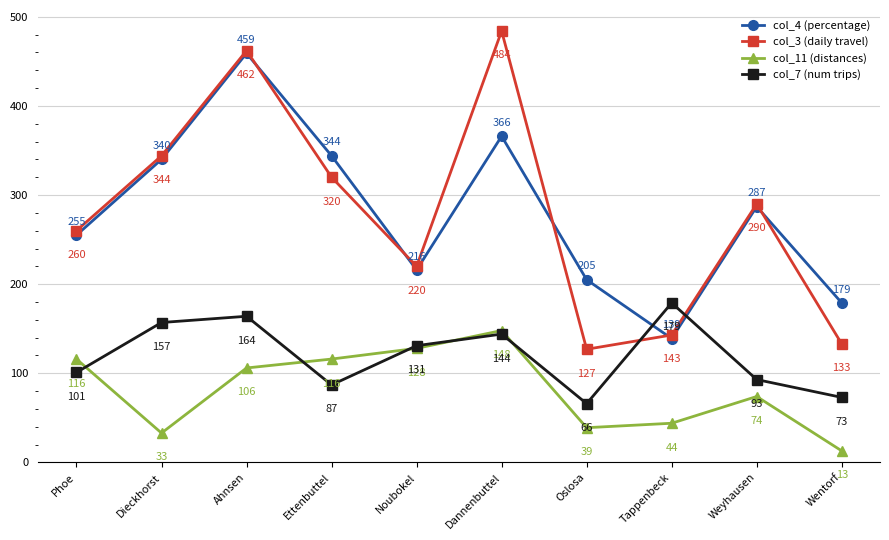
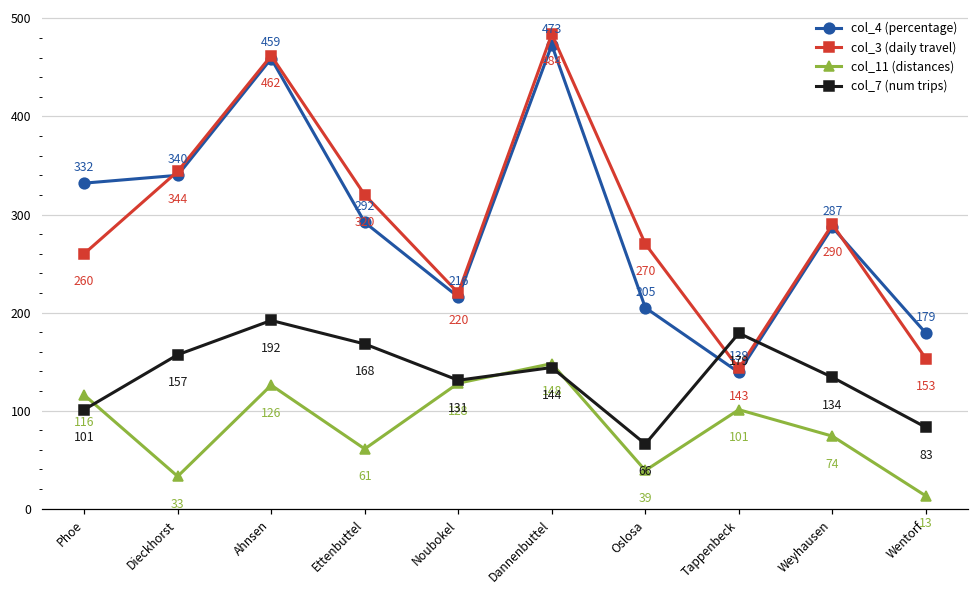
col_4 (percentage), Phoe: 255 -> 332
col_11 (distances), Ahnsen: 106 -> 126
col_7 (num trips), Ahnsen: 164 -> 192
col_4 (percentage), Ettenbuttel: 344 -> 292
col_11 (distances), Ettenbuttel: 116 -> 61
col_7 (num trips), Ettenbuttel: 87 -> 168
col_4 (percentage), Dannenbuttel: 366 -> 473
col_3 (daily travel), Oslosa: 127 -> 270
col_11 (distances), Tappenbeck: 44 -> 101
col_7 (num trips), Weyhausen: 93 -> 134
col_3 (daily travel), Wentorf: 133 -> 153
col_7 (num trips), Wentorf: 73 -> 83
